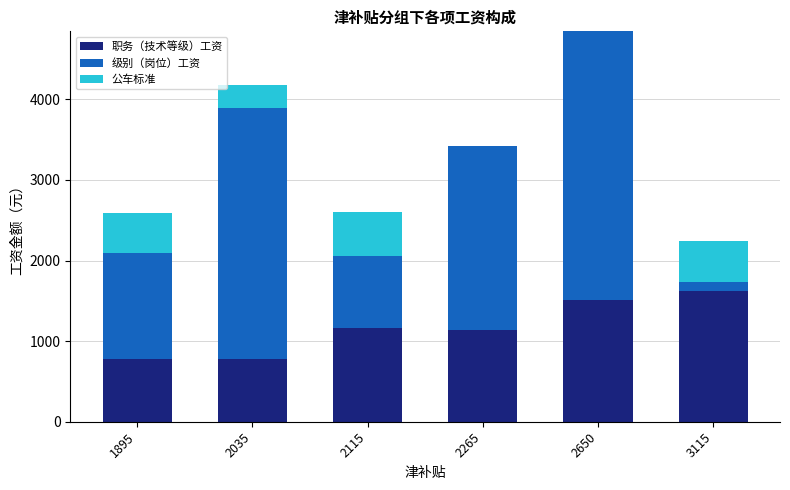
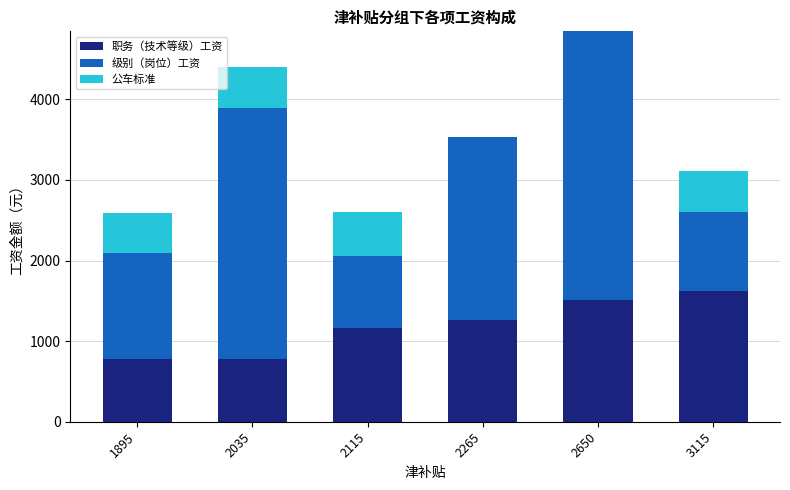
公车标准, 2035: 300 -> 500
职务（技术等级）工资, 2265: 1100 -> 1300
级别（岗位）工资, 3115: 100 -> 1000
